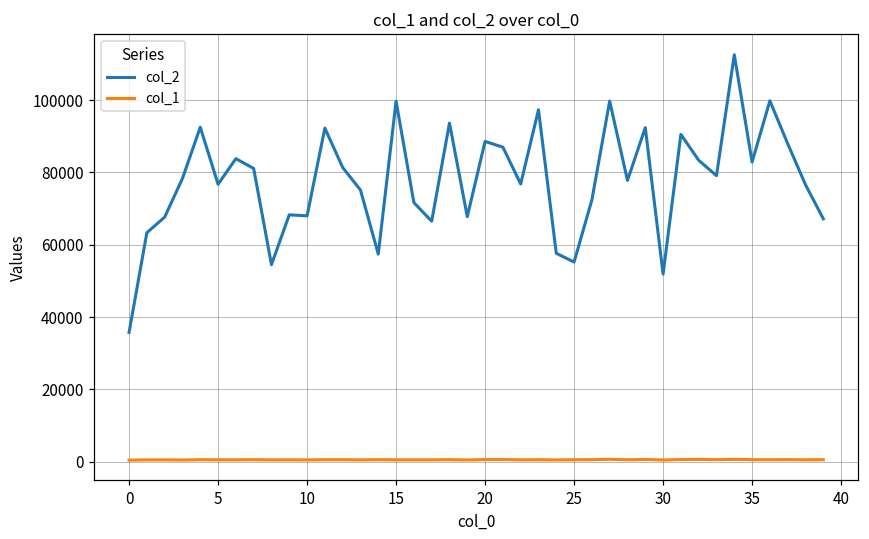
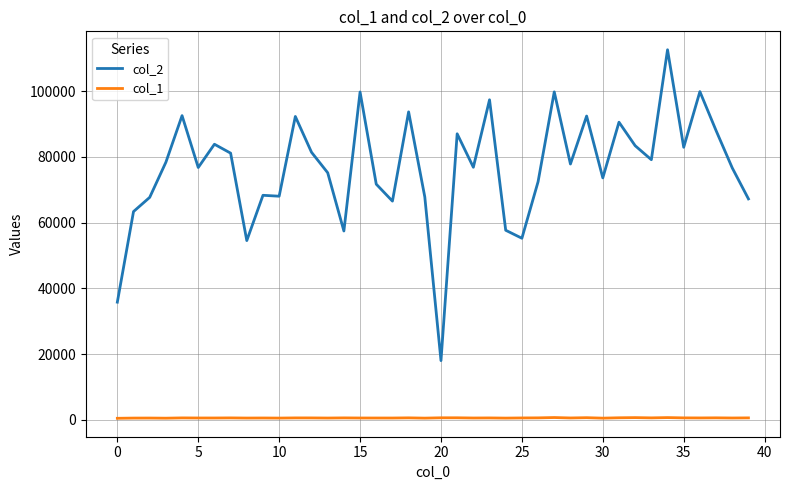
col_2, 20: 89000 -> 18000
col_2, 30: 52000 -> 74000
